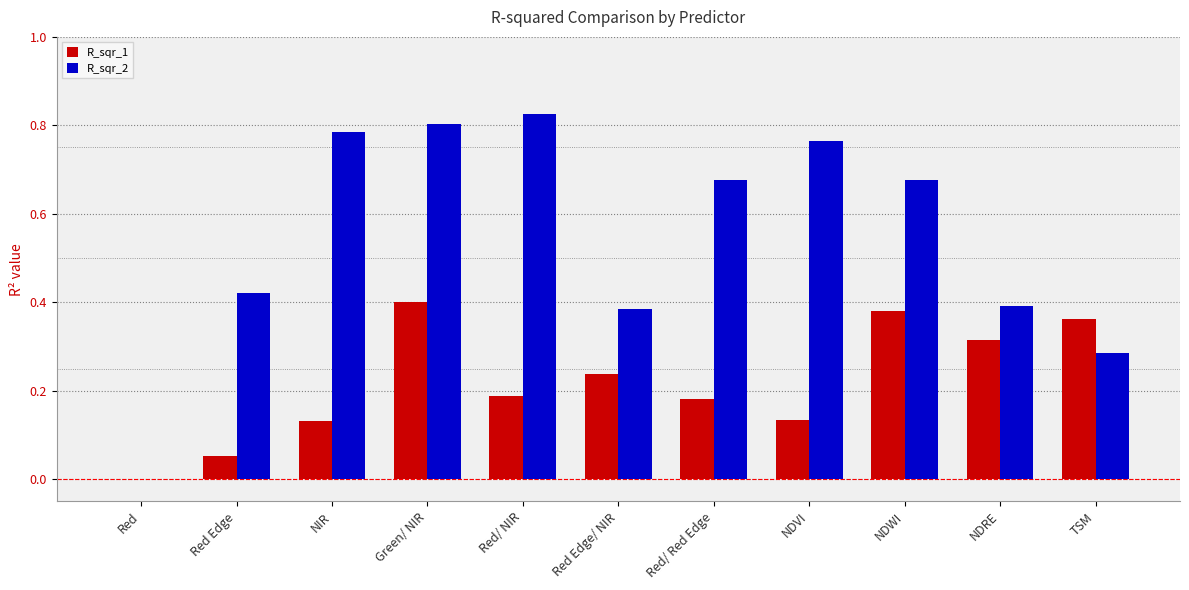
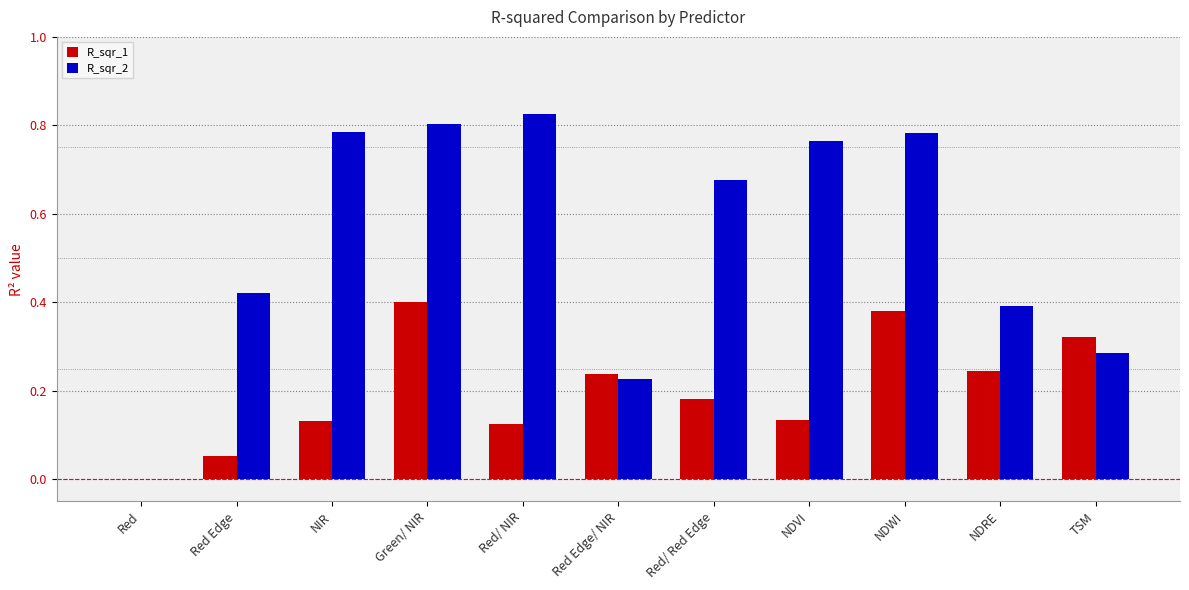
R_sqr_1, Red/ NIR: 0.19 -> 0.13
R_sqr_2, Red Edge/ NIR: 0.39 -> 0.23
R_sqr_2, NDWI: 0.68 -> 0.78
R_sqr_1, NDRE: 0.32 -> 0.25
R_sqr_1, TSM: 0.36 -> 0.32
